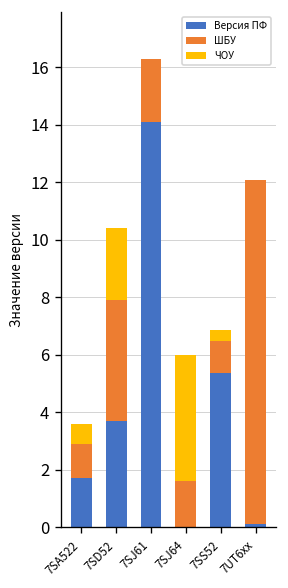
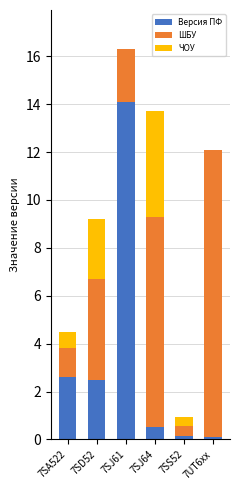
Версия ПФ, 7SA522: 1.7 -> 2.6
Версия ПФ, 7SD52: 3.7 -> 2.5
Версия ПФ, 7SJ64: 0.0 -> 0.5
ШБУ, 7SJ64: 1.6 -> 8.8
Версия ПФ, 7SS52: 5.4 -> 0.2
ШБУ, 7SS52: 1.1 -> 0.4
